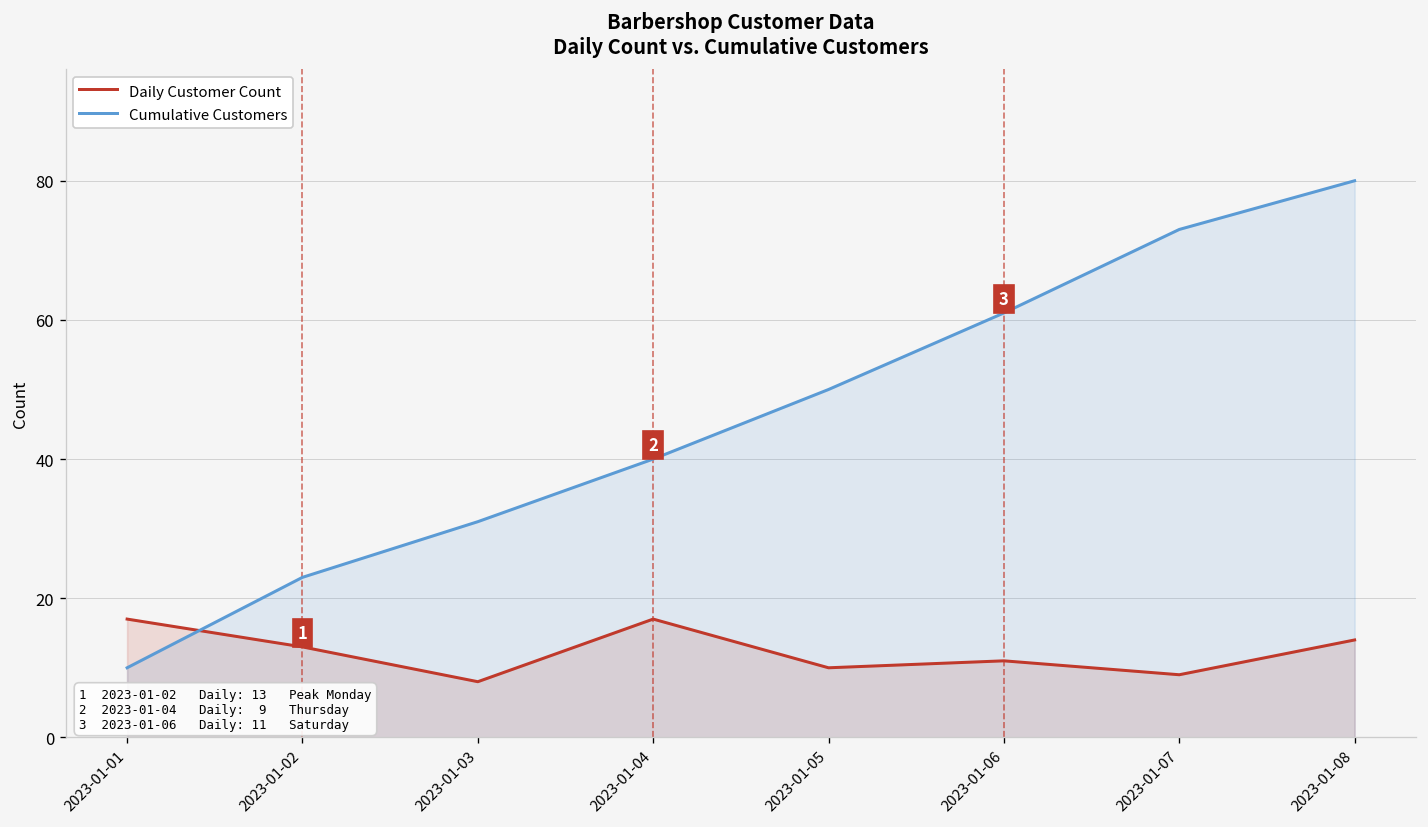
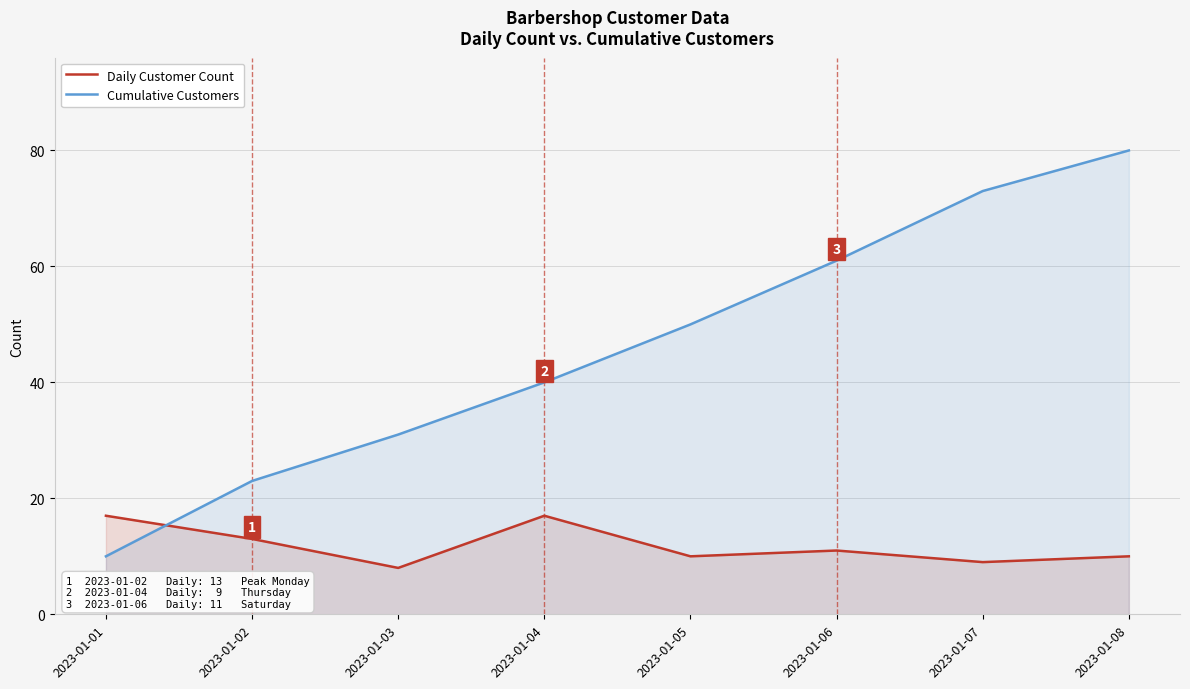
Daily Customer Count, 2023-01-08: 14 -> 10
